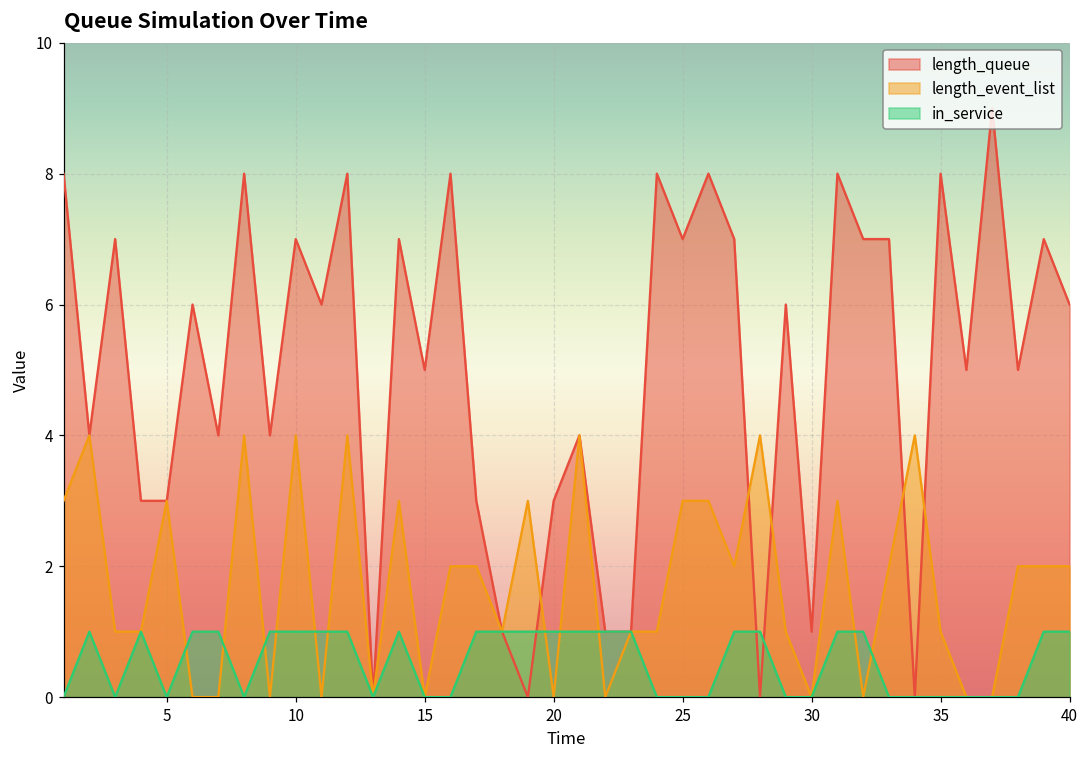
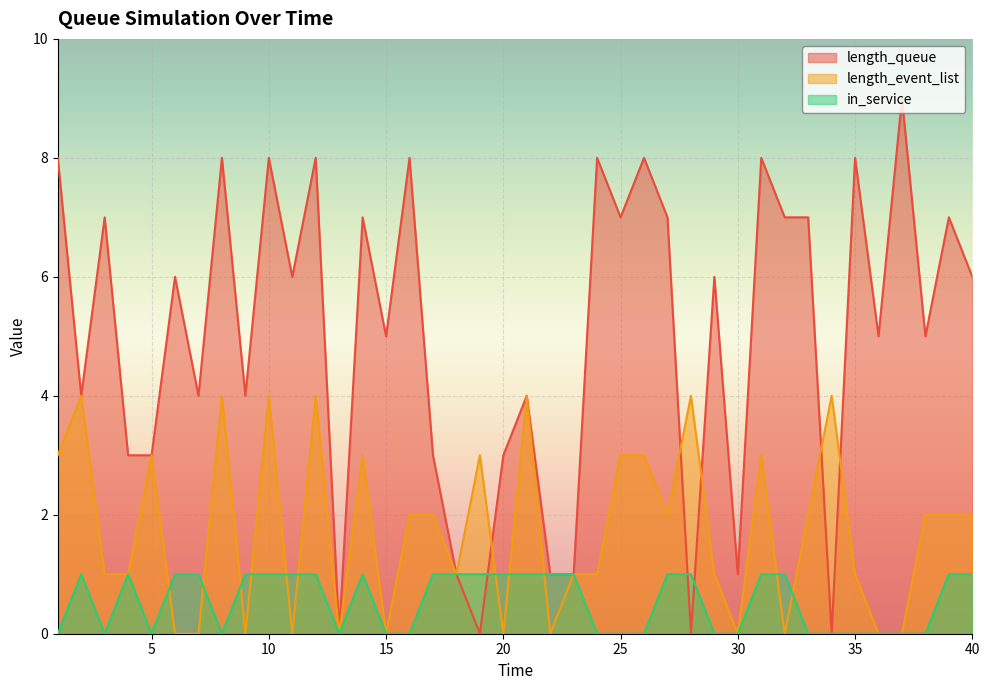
length_queue, 10: 7 -> 8
